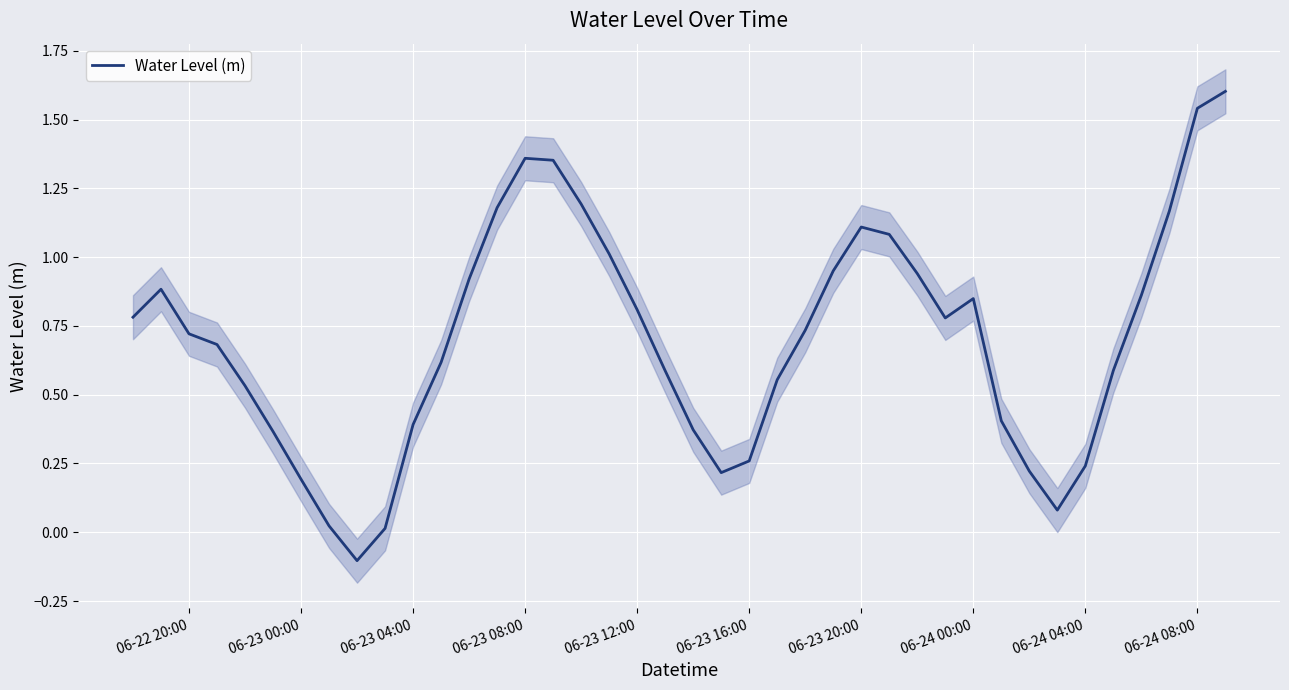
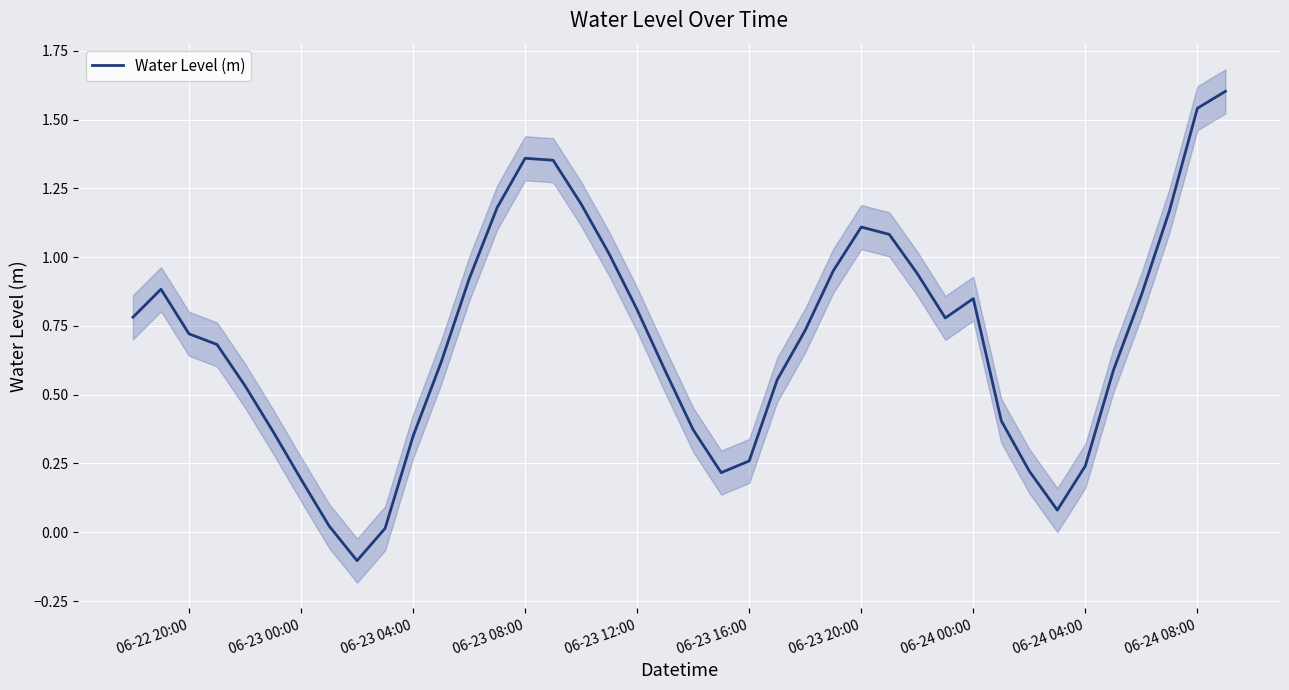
Water Level (m), 06-23 04:00: 0.39 -> 0.35
